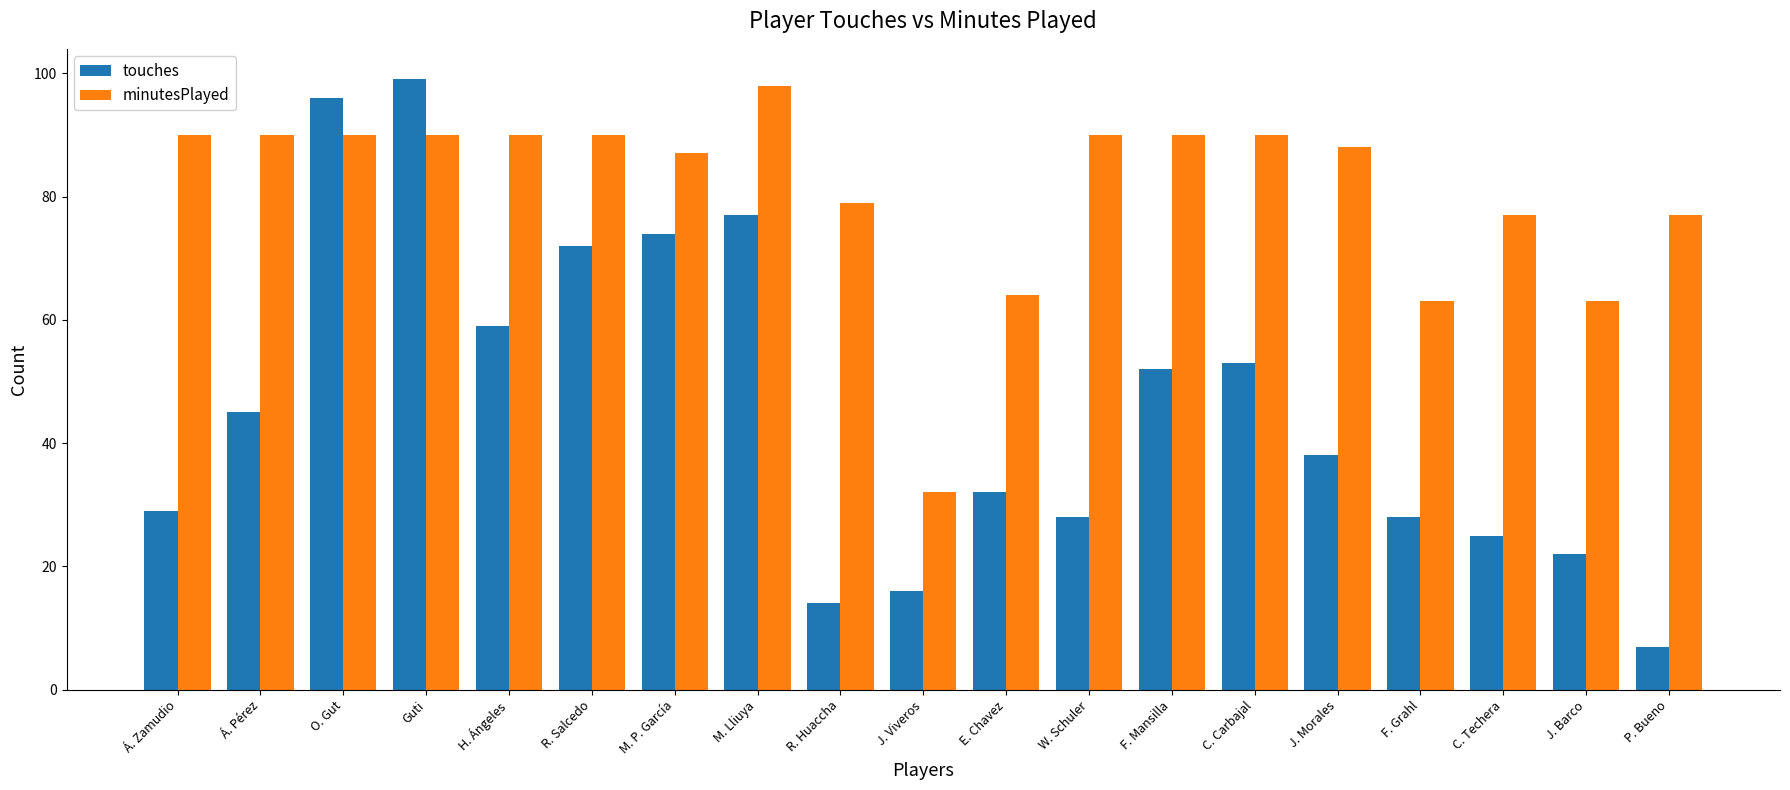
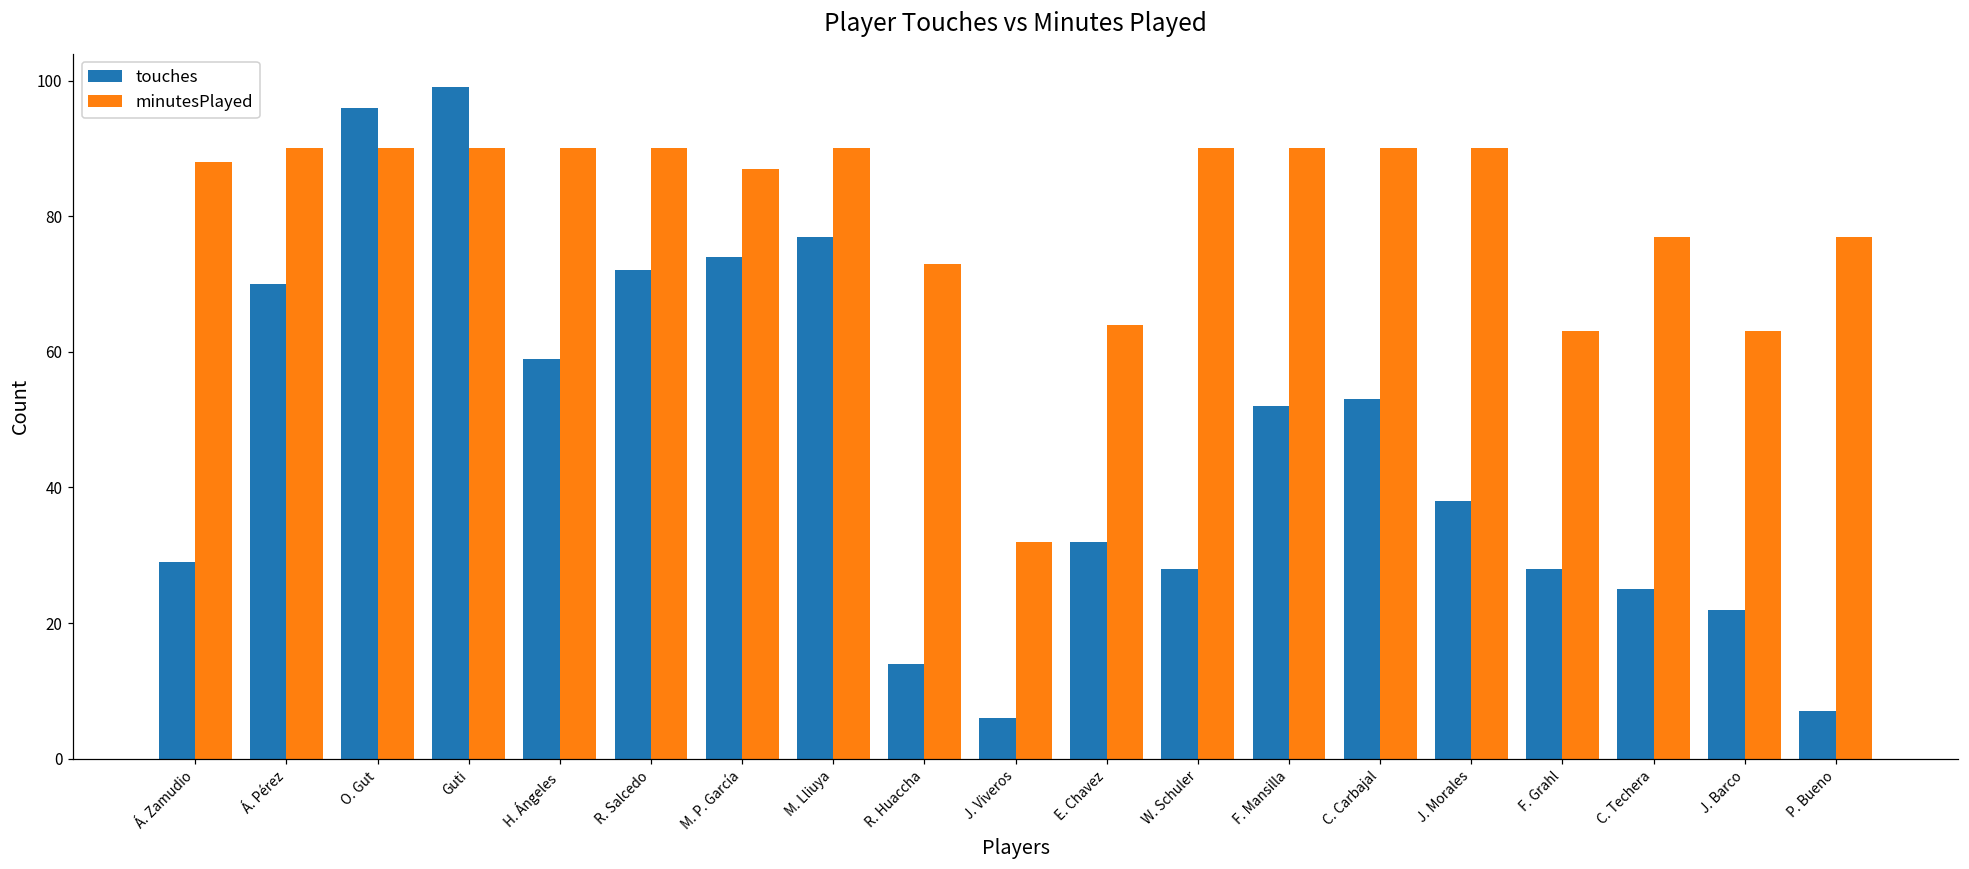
minutesPlayed, Á. Zamudio: 90 -> 88
touches, Á. Pérez: 45 -> 70
minutesPlayed, M. Lliuya: 98 -> 90
minutesPlayed, R. Huaccha: 79 -> 73
touches, J. Viveros: 16 -> 6
minutesPlayed, J. Morales: 88 -> 90
